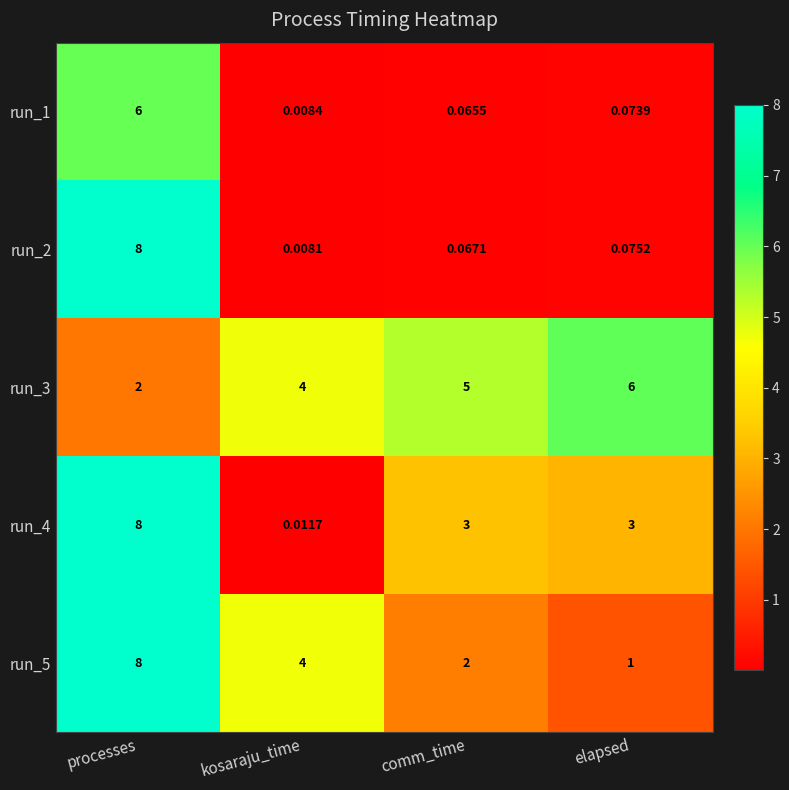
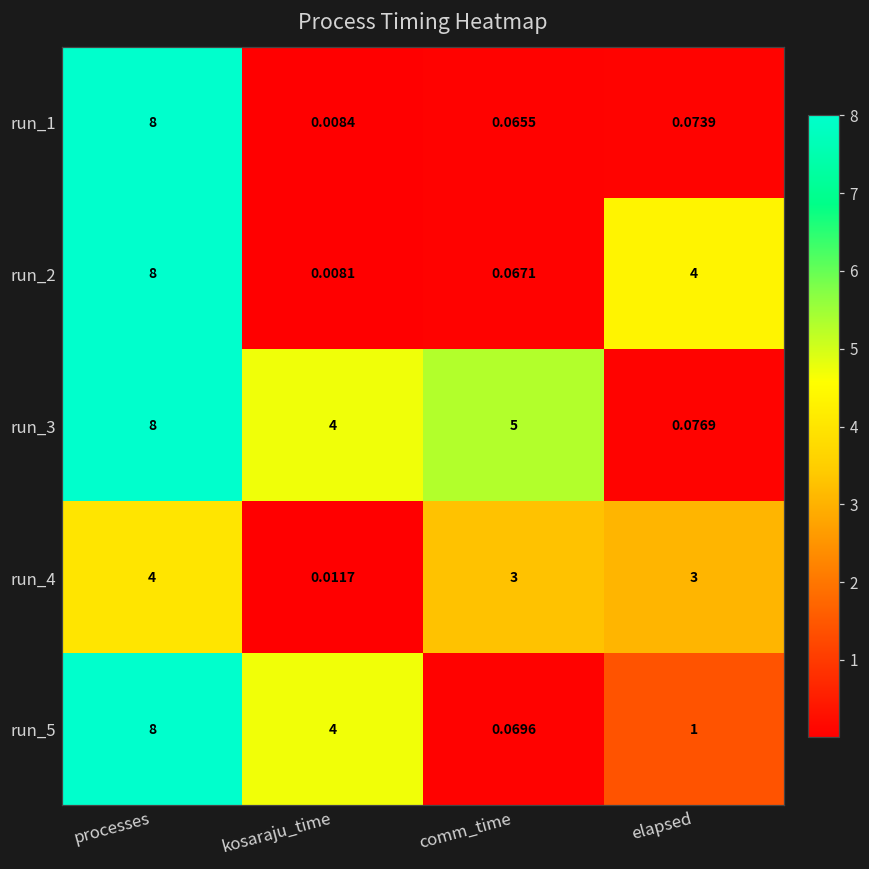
run_1, processes: 6 -> 8
run_2, elapsed: 0.0752 -> 4
run_3, processes: 2 -> 8
run_3, elapsed: 6 -> 0.0769
run_4, processes: 8 -> 4
run_5, comm_time: 2 -> 0.0696
